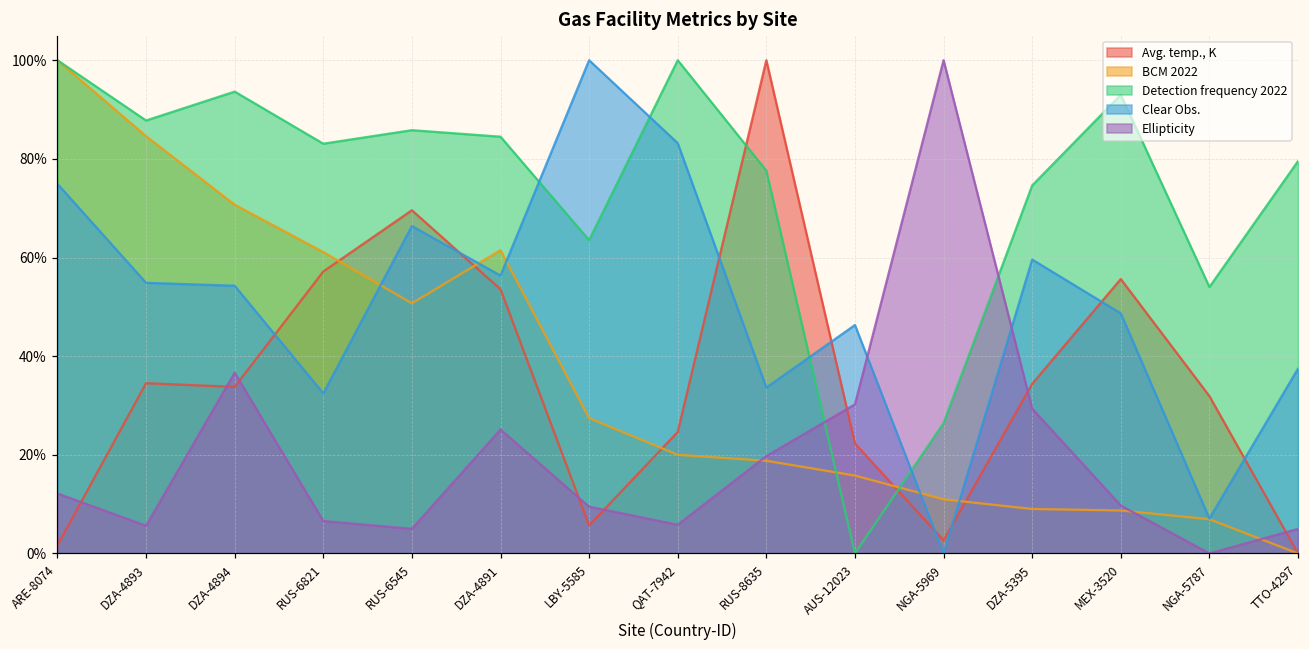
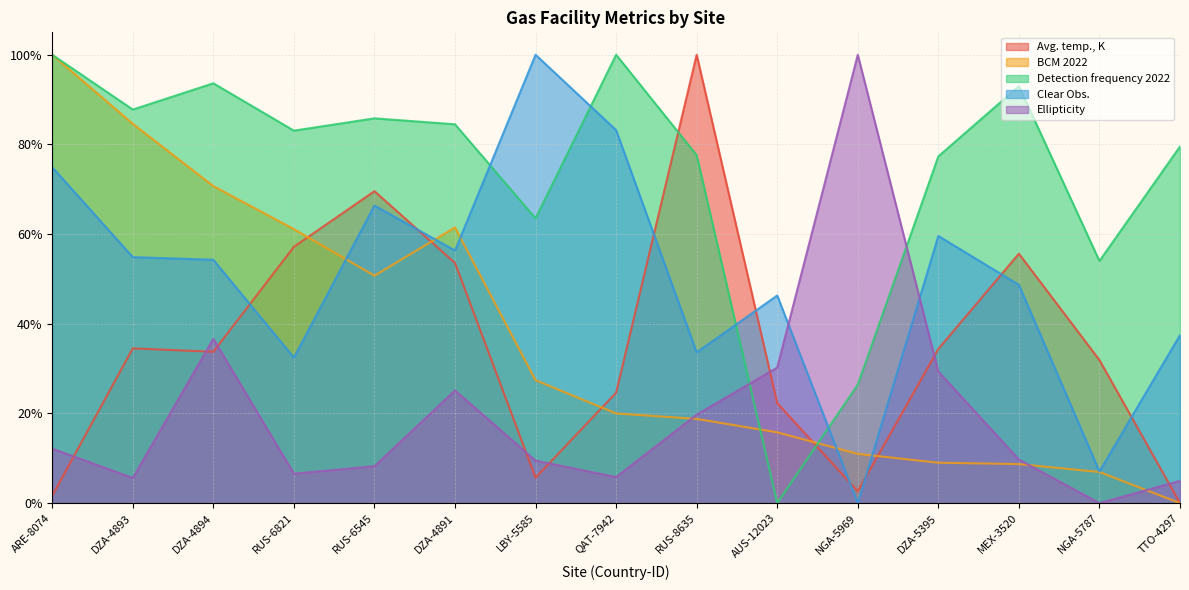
Ellipticity, RUS-6545: 5% -> 8%
Detection frequency 2022, DZA-5395: 75% -> 77%
